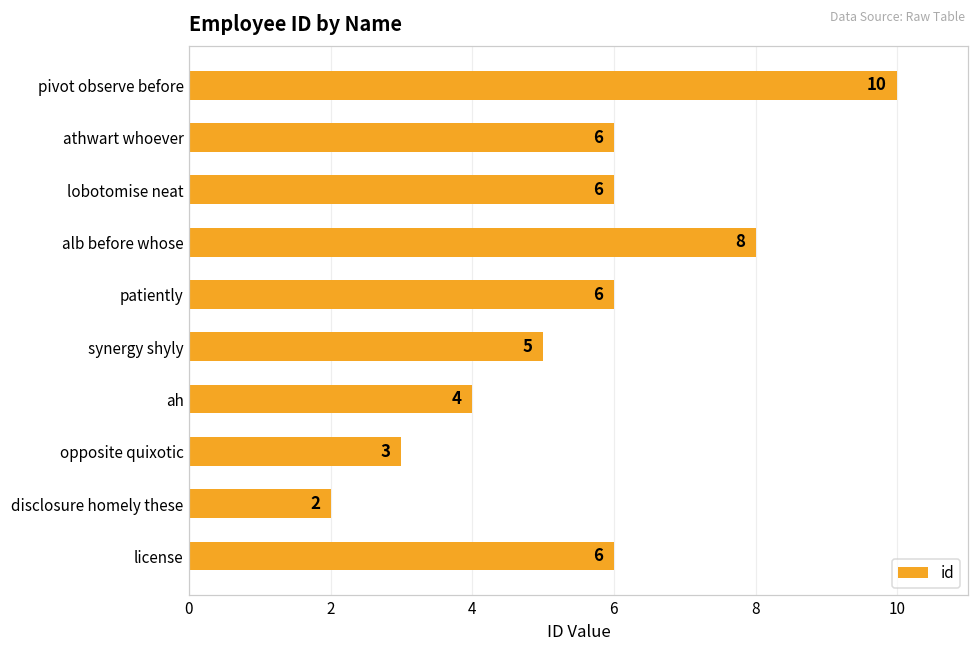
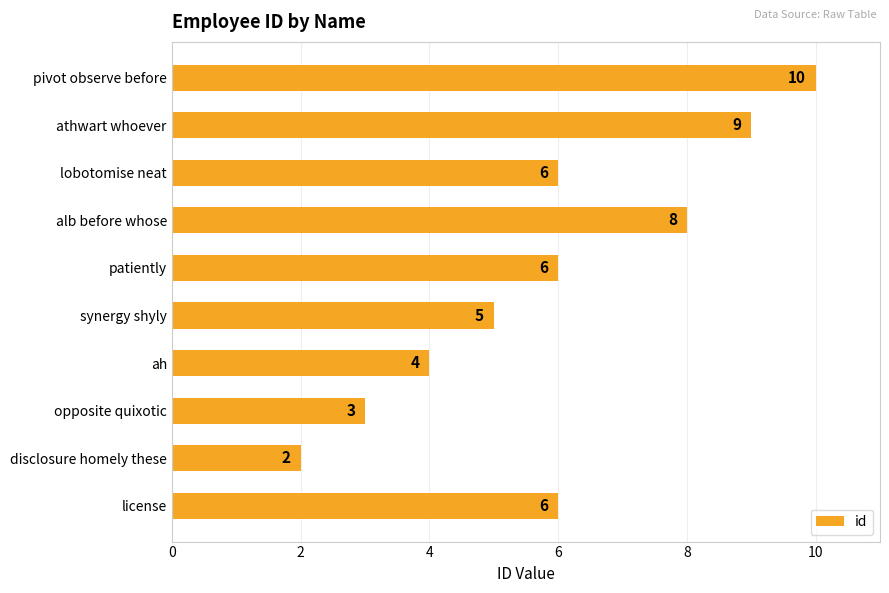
athwart whoever: 6 -> 9
